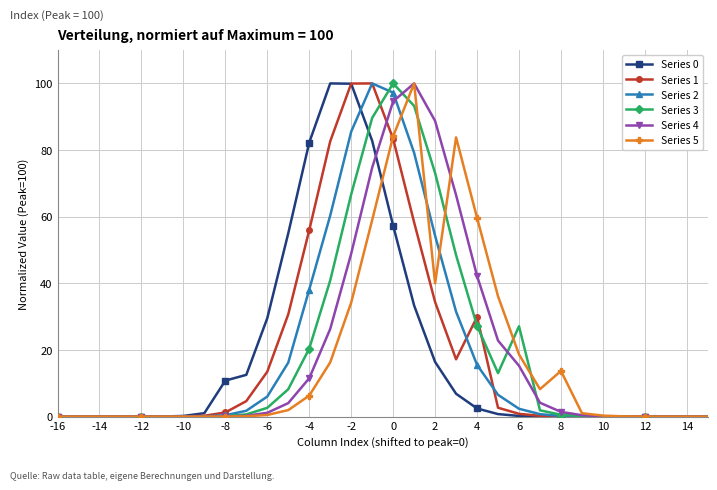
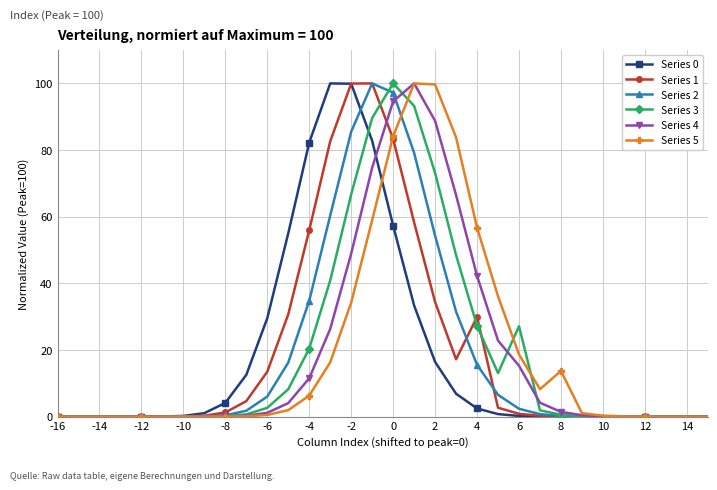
Series 0, -8: 11 -> 4
Series 2, -4: 38 -> 35
Series 5, 2: 40 -> 100
Series 5, 4: 60 -> 57
